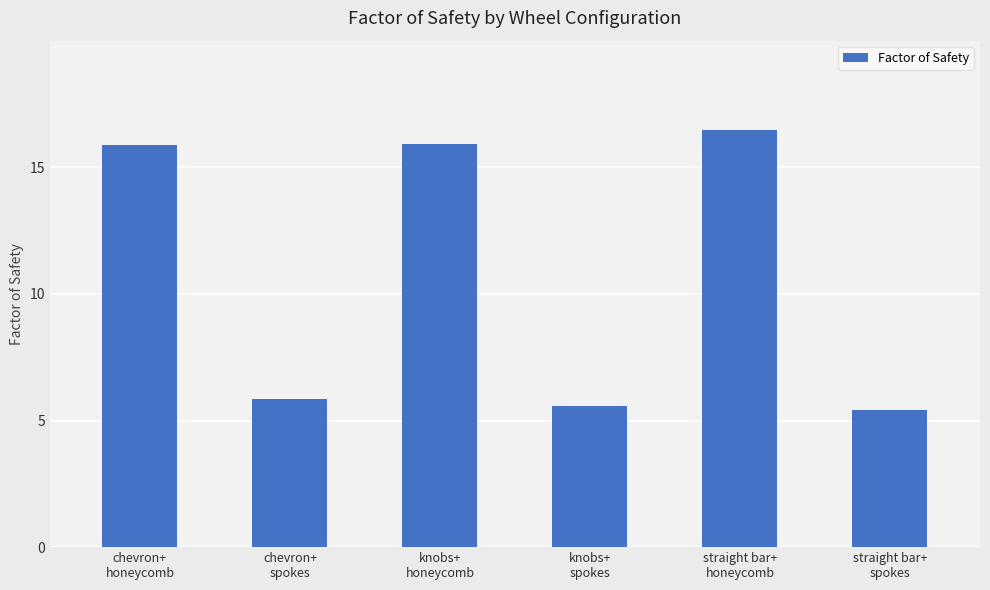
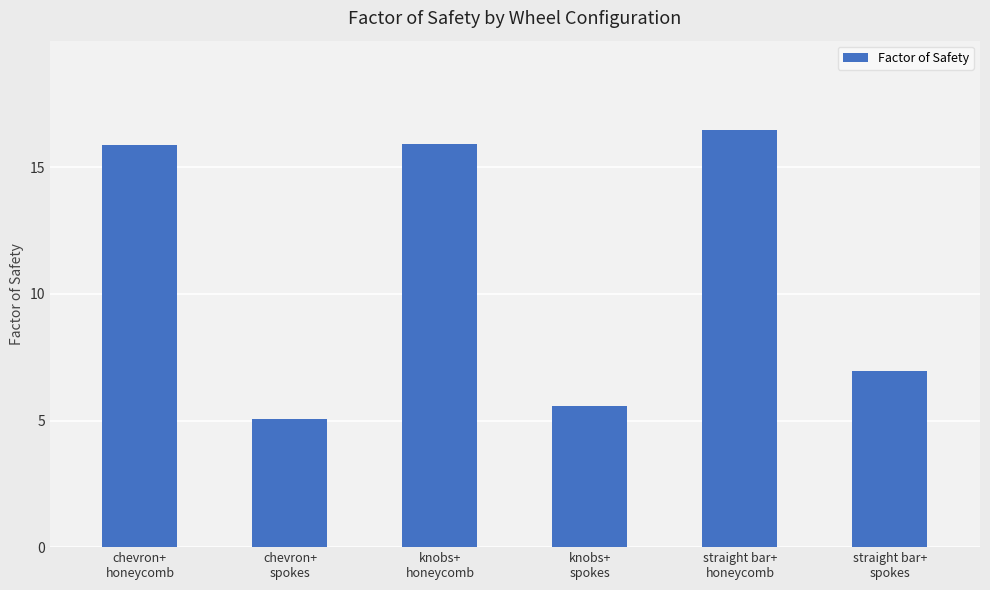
chevron+ spokes: 5.8 -> 5.1
straight bar+ spokes: 5.4 -> 7.0
